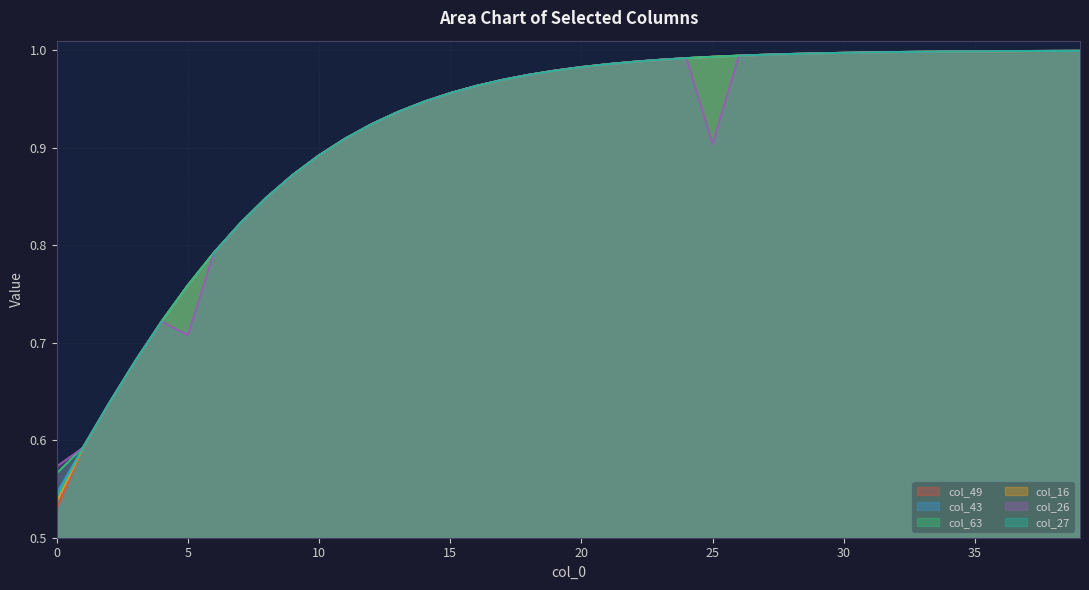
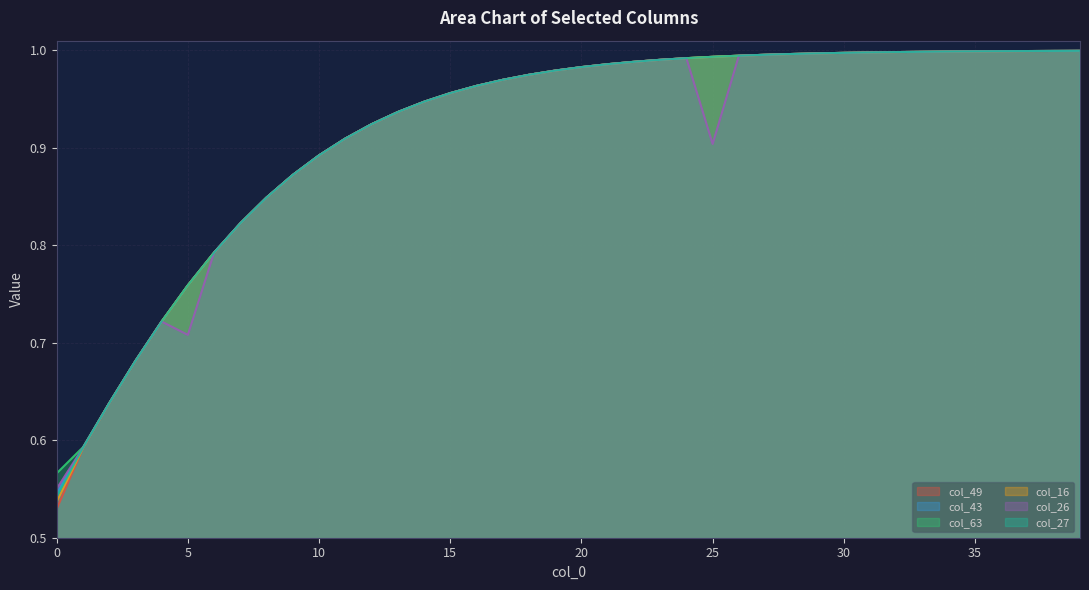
col_26, 0: 0.57 -> 0.55
